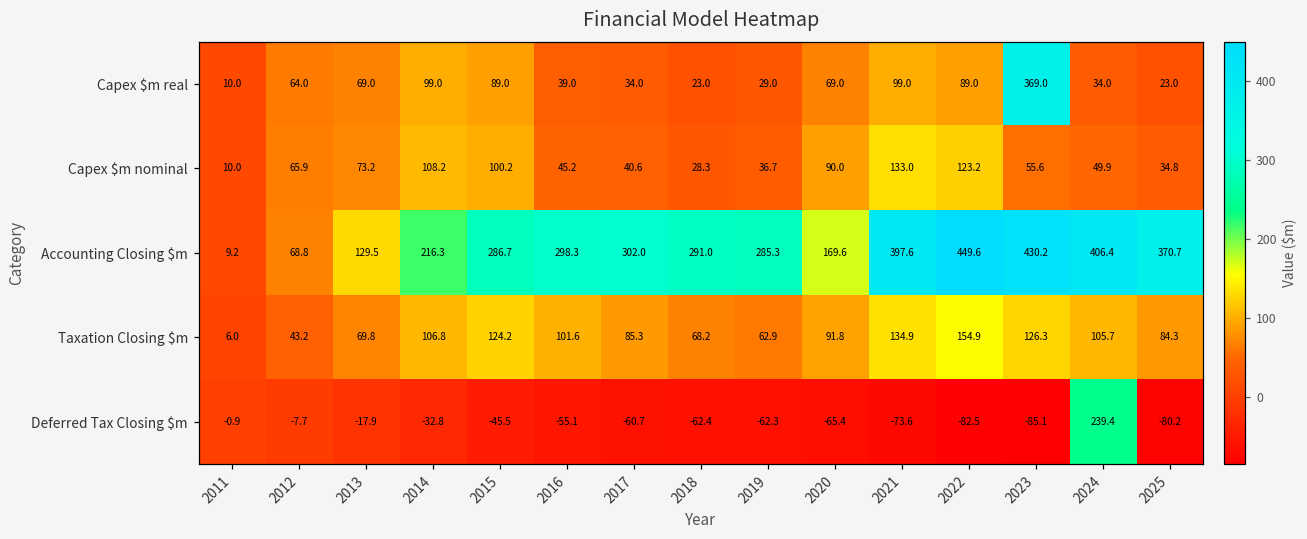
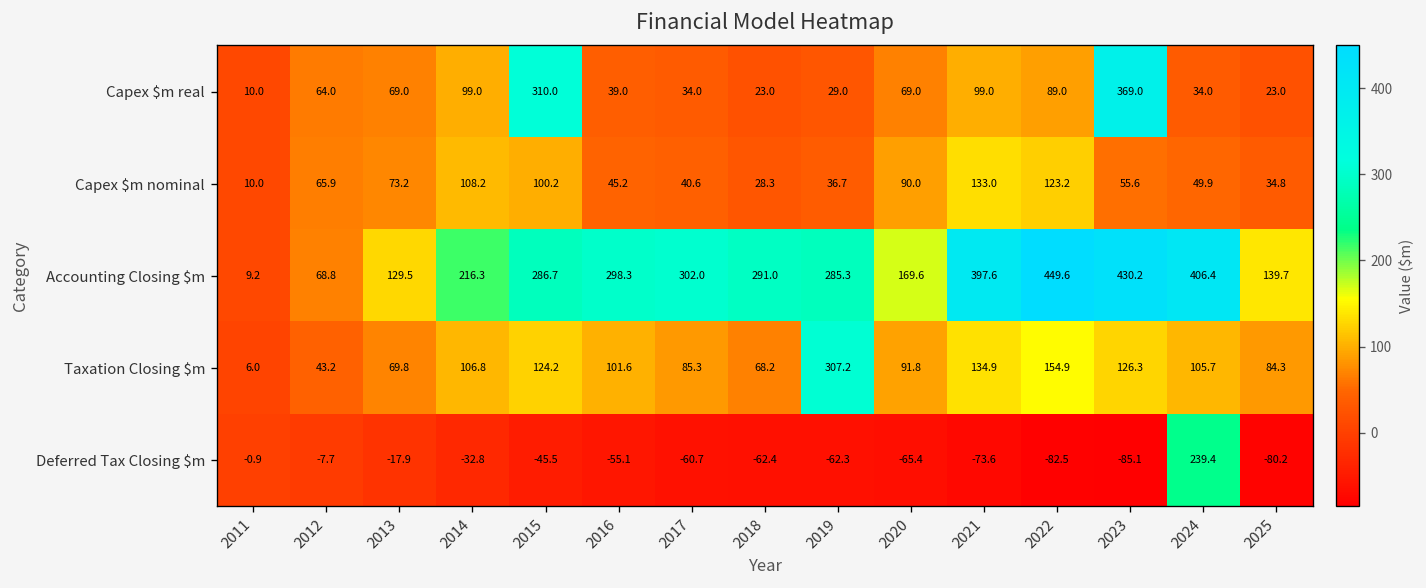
Capex $m real, 2015: 89.0 -> 310.0
Accounting Closing $m, 2025: 370.7 -> 139.7
Taxation Closing $m, 2019: 62.9 -> 307.2
